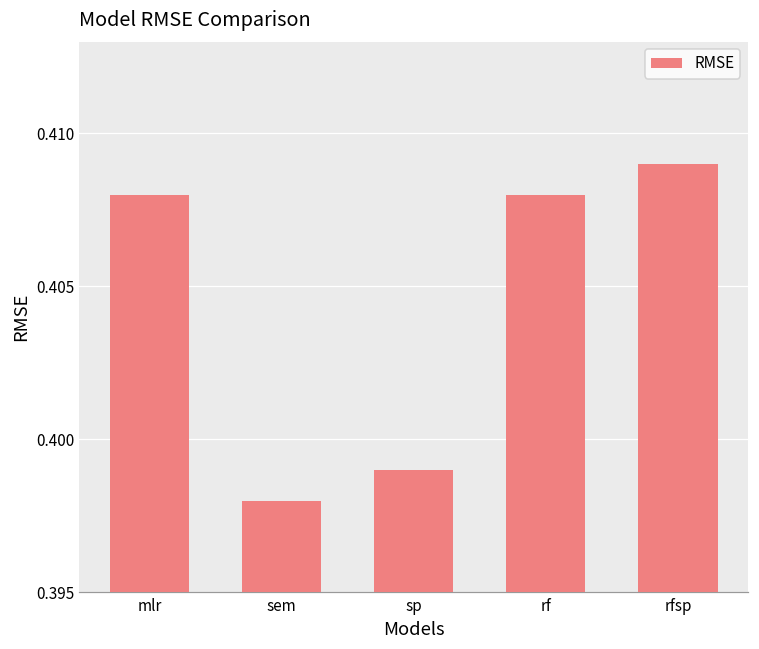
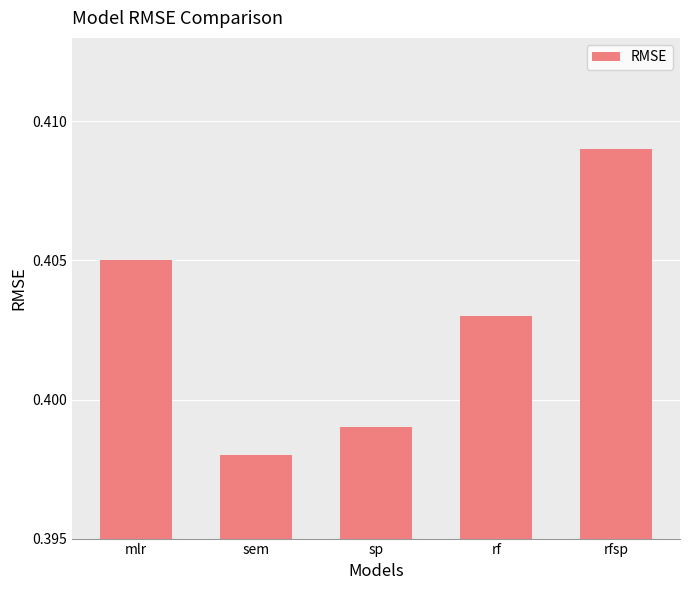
mlr: 0.408 -> 0.405
rf: 0.408 -> 0.403
